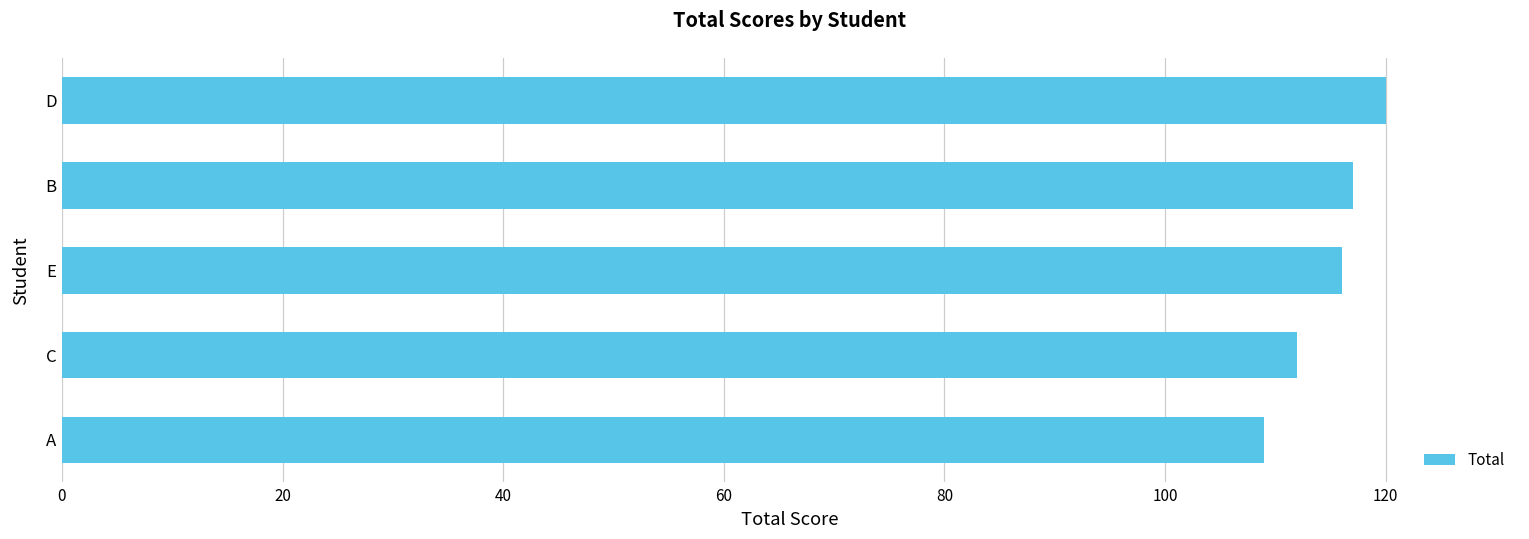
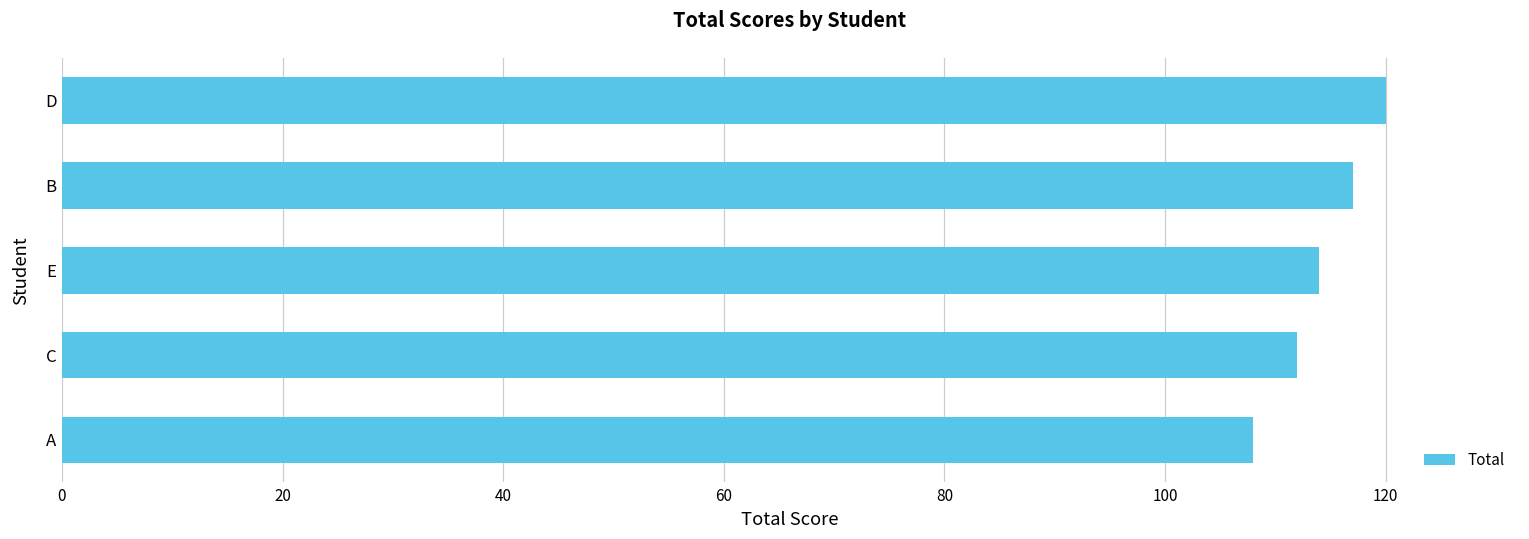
E: 116 -> 114
A: 109 -> 108
